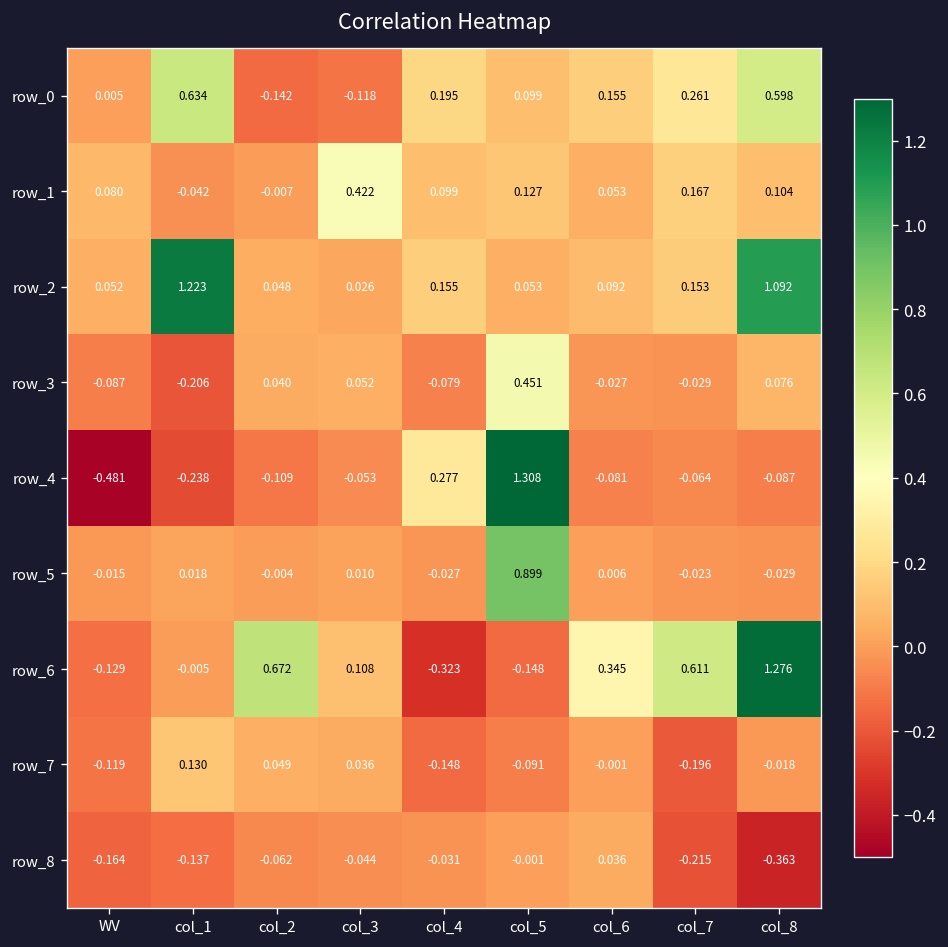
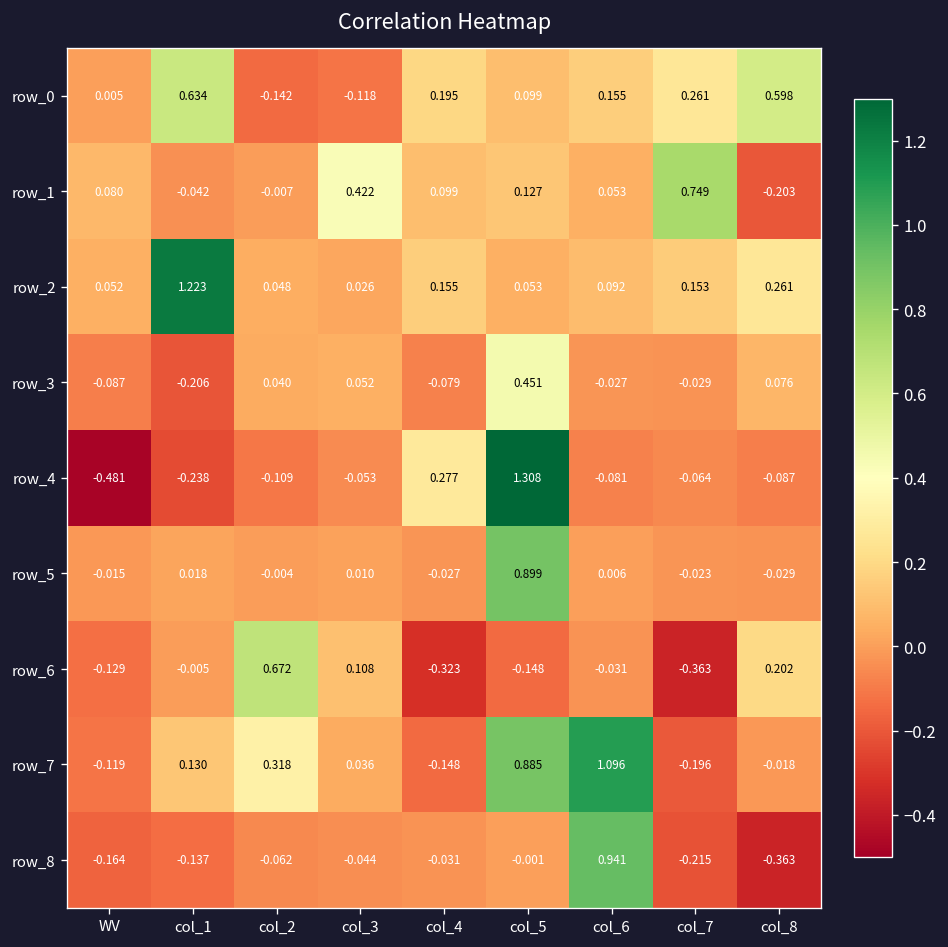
row_1, col_7: 0.167 -> 0.749
row_1, col_8: 0.104 -> -0.203
row_2, col_8: 1.092 -> 0.261
row_6, col_6: 0.345 -> -0.031
row_6, col_7: 0.611 -> -0.363
row_6, col_8: 1.276 -> 0.202
row_7, col_2: 0.049 -> 0.318
row_7, col_5: -0.091 -> 0.885
row_7, col_6: -0.001 -> 1.096
row_8, col_6: 0.036 -> 0.941
